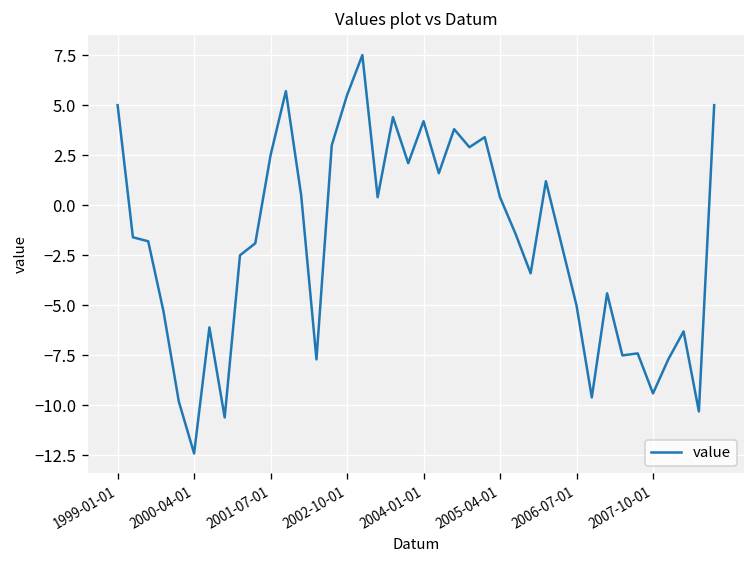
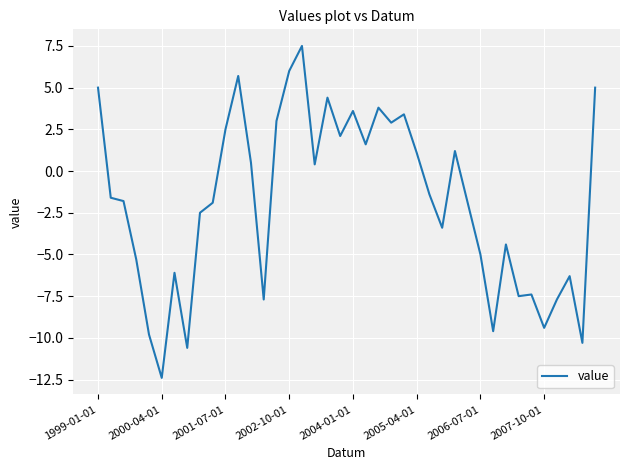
2002-10-01: 5.5 -> 6.0
2004-01-01: 4.2 -> 3.6
2005-04-01: 0.4 -> 1.1
